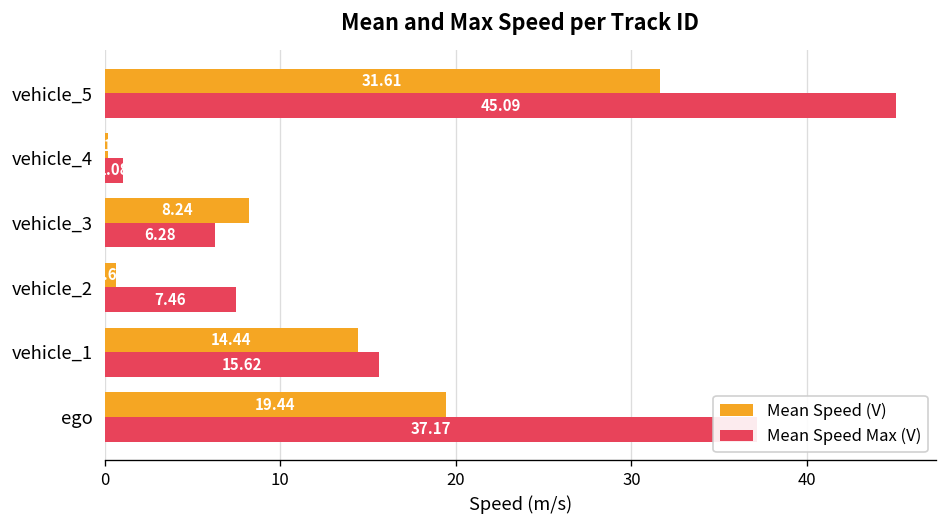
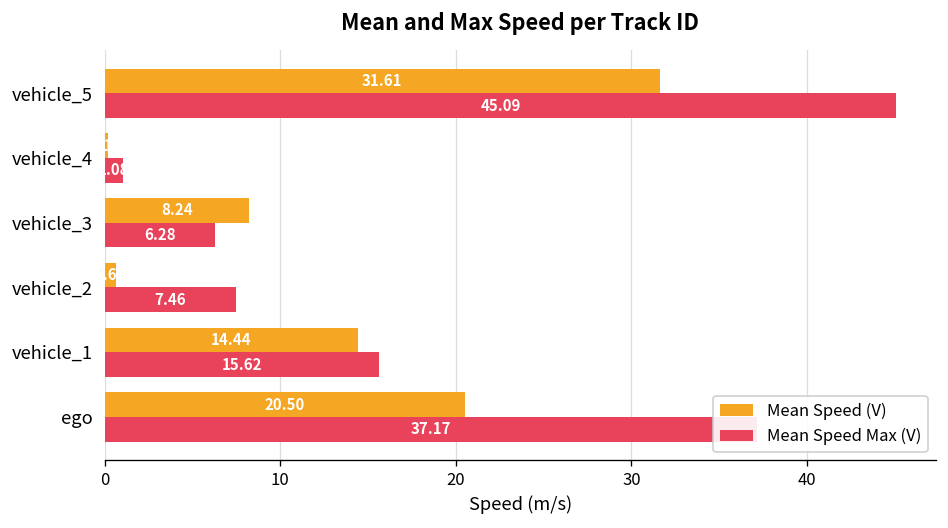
Mean Speed (V), ego: 19.44 -> 20.50
